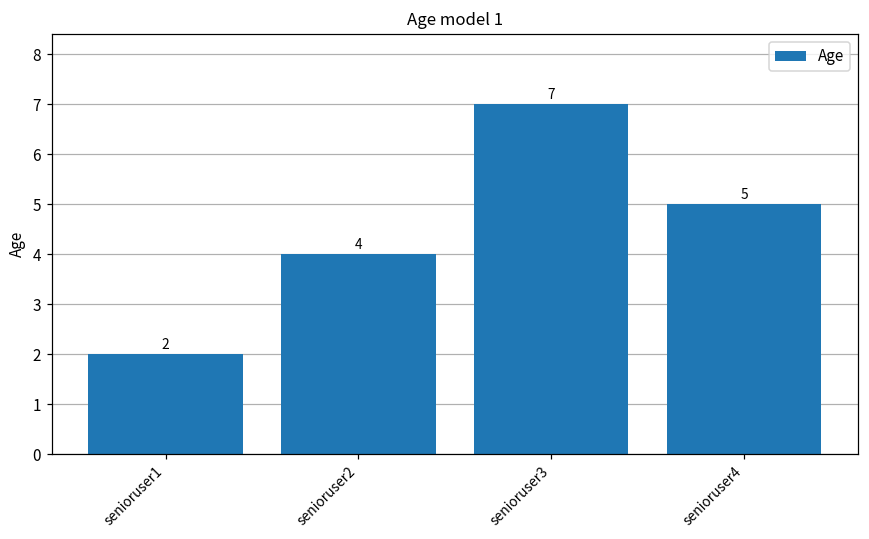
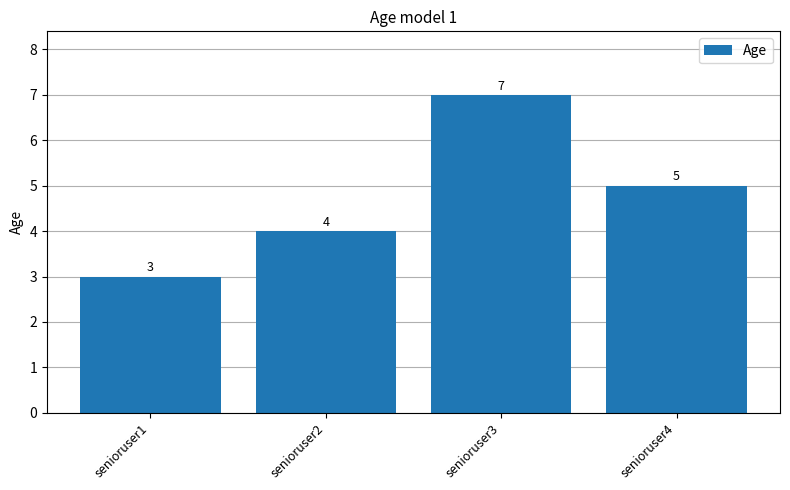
senioruser1: 2 -> 3
